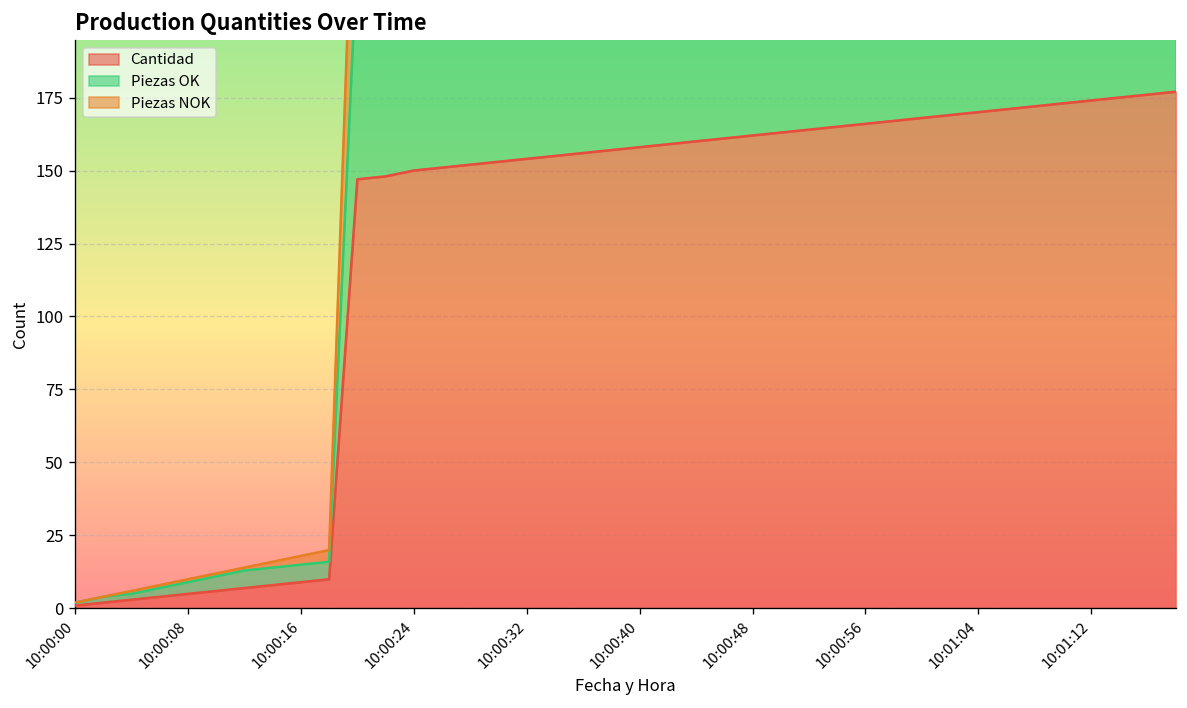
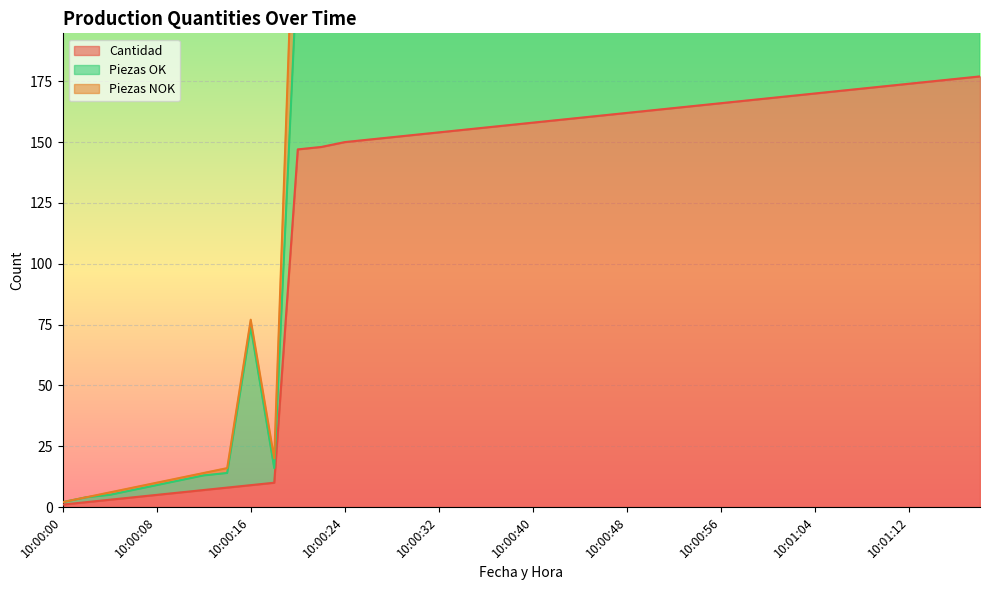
Piezas OK, 10:00:16: 6 -> 65
